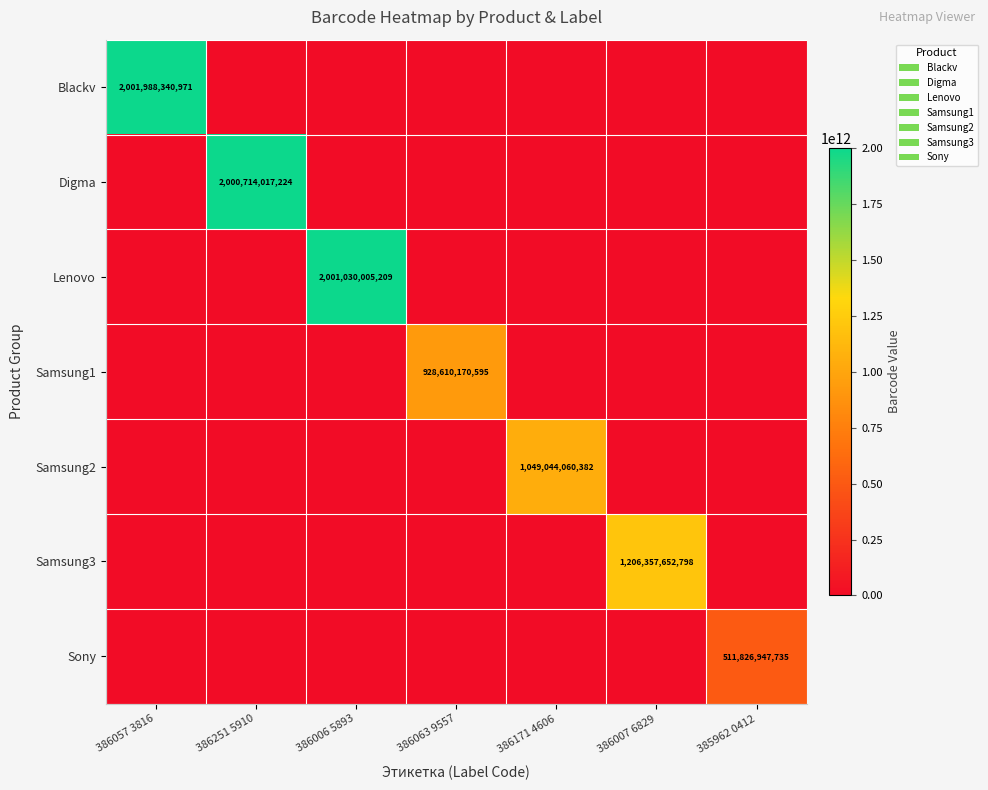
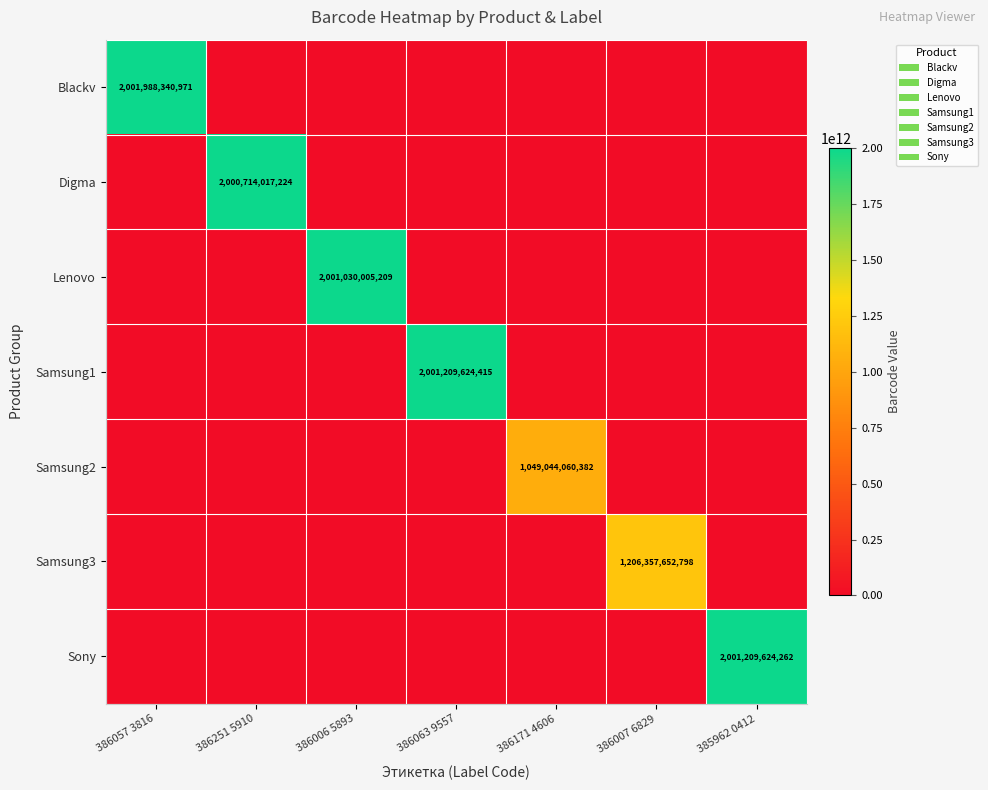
Samsung1, 386063 9557: 928,610,170,595 -> 2,001,209,624,415
Sony, 385962 0412: 511,826,947,735 -> 2,001,209,624,262
